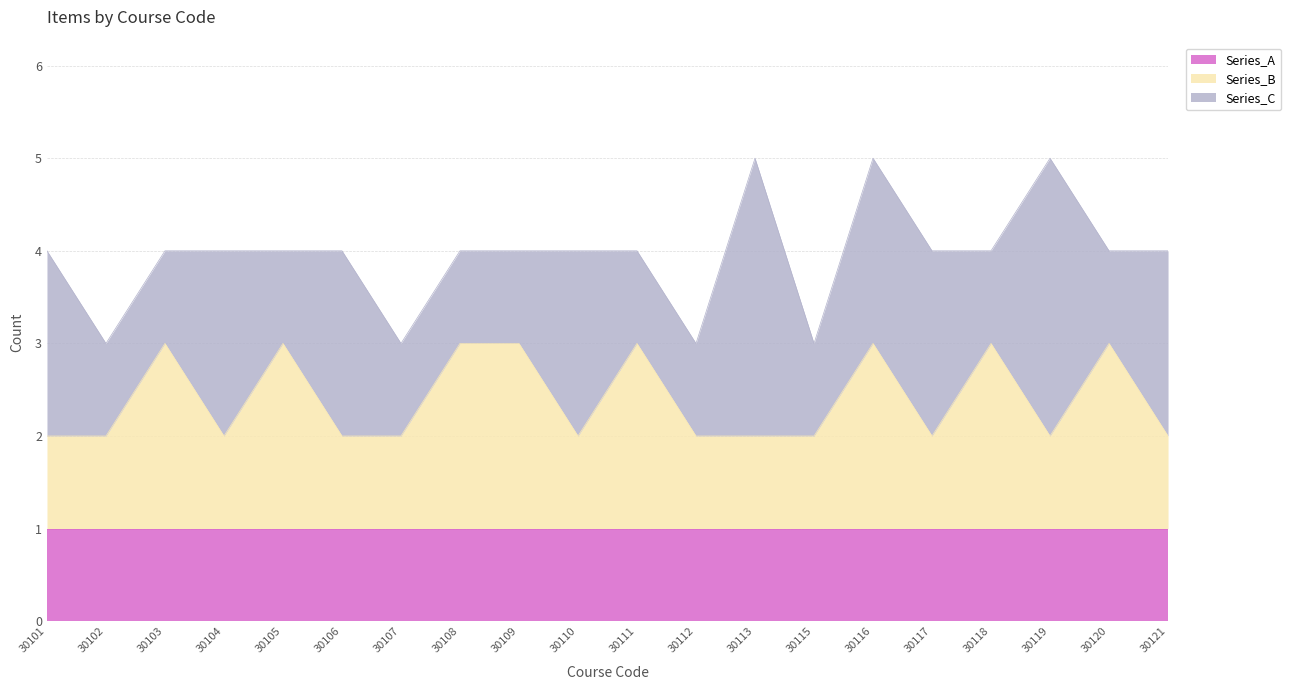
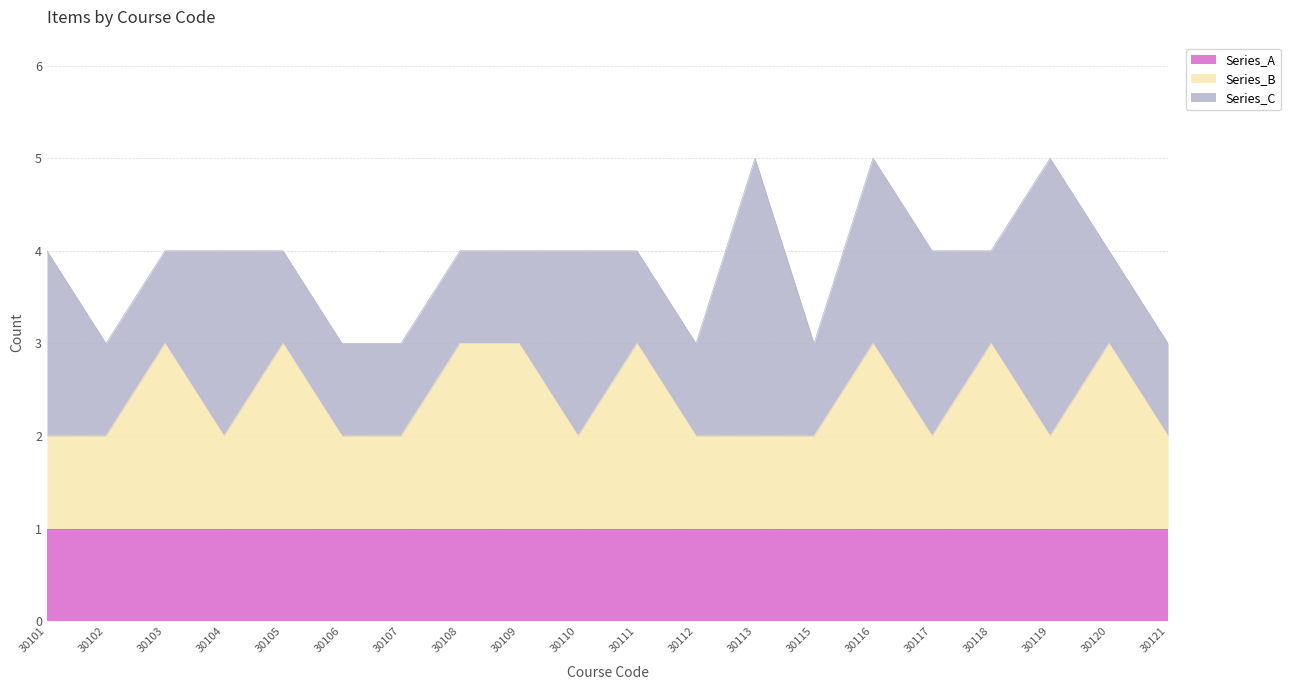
Series_C, 30106: 2 -> 1
Series_C, 30121: 2 -> 1
